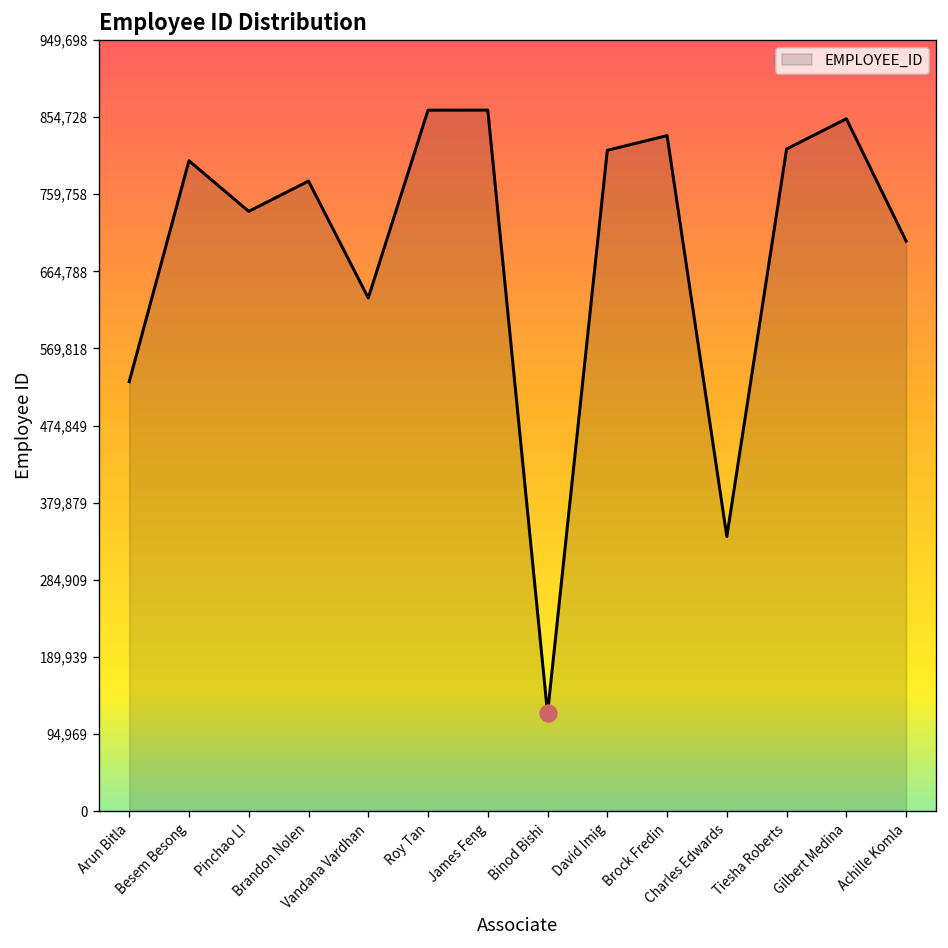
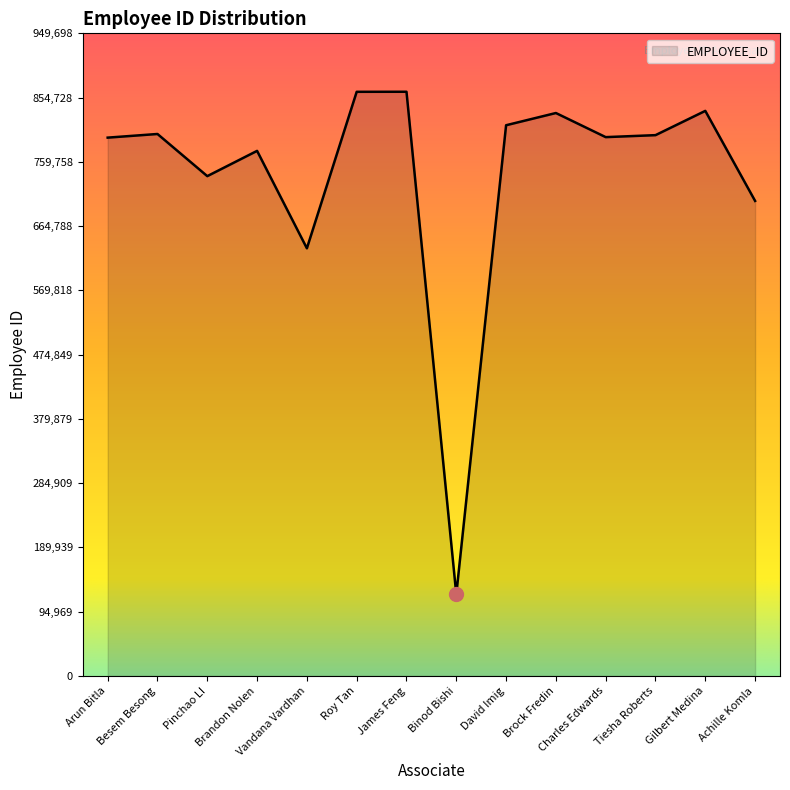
EMPLOYEE_ID, Arun Bitla: 530,000 -> 800,000
EMPLOYEE_ID, Charles Edwards: 340,000 -> 800,000
EMPLOYEE_ID, Tiesha Roberts: 820,000 -> 800,000
EMPLOYEE_ID, Gilbert Medina: 850,000 -> 840,000
